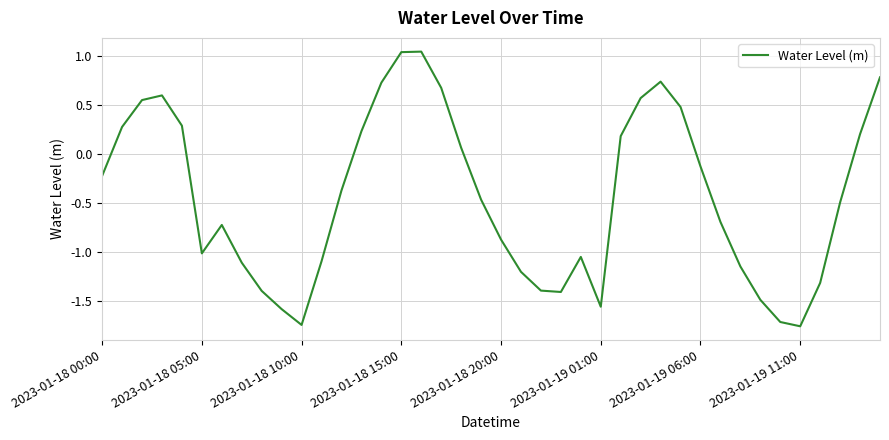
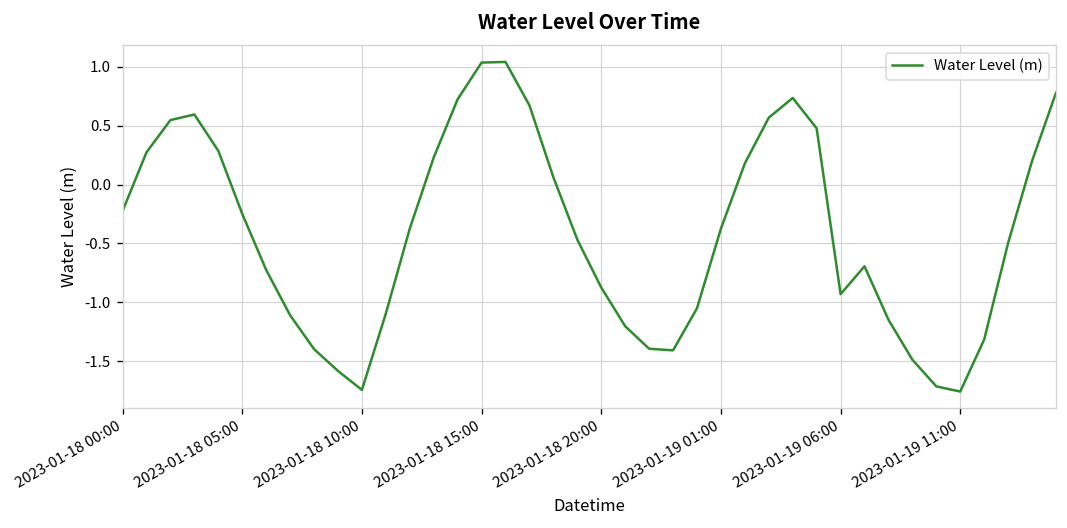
2023-01-18 05:00: -1.0 -> -0.2
2023-01-19 01:00: -1.6 -> -0.4
2023-01-19 06:00: -0.1 -> -0.9
